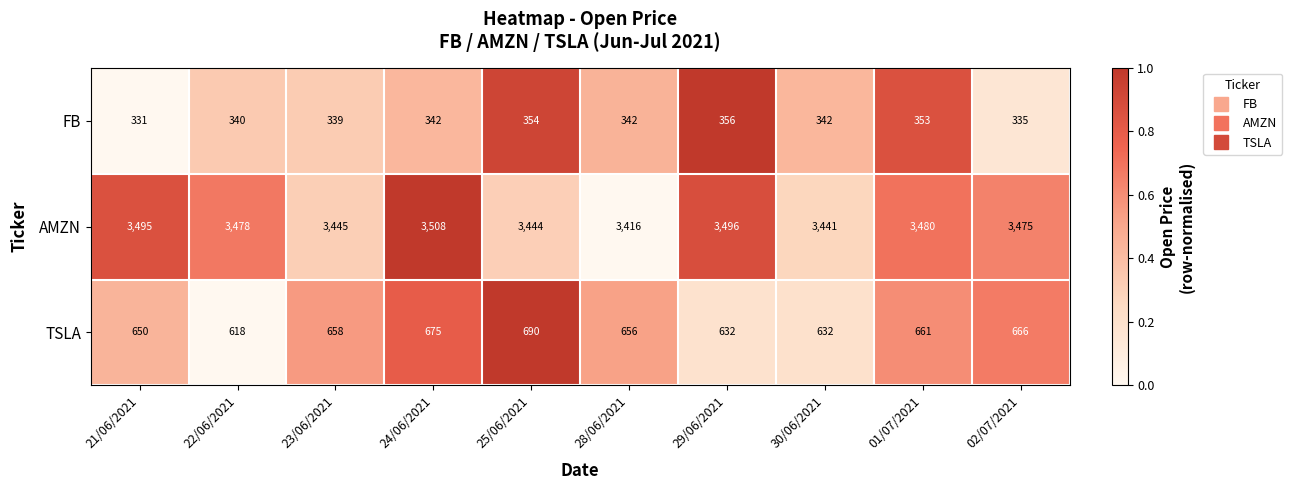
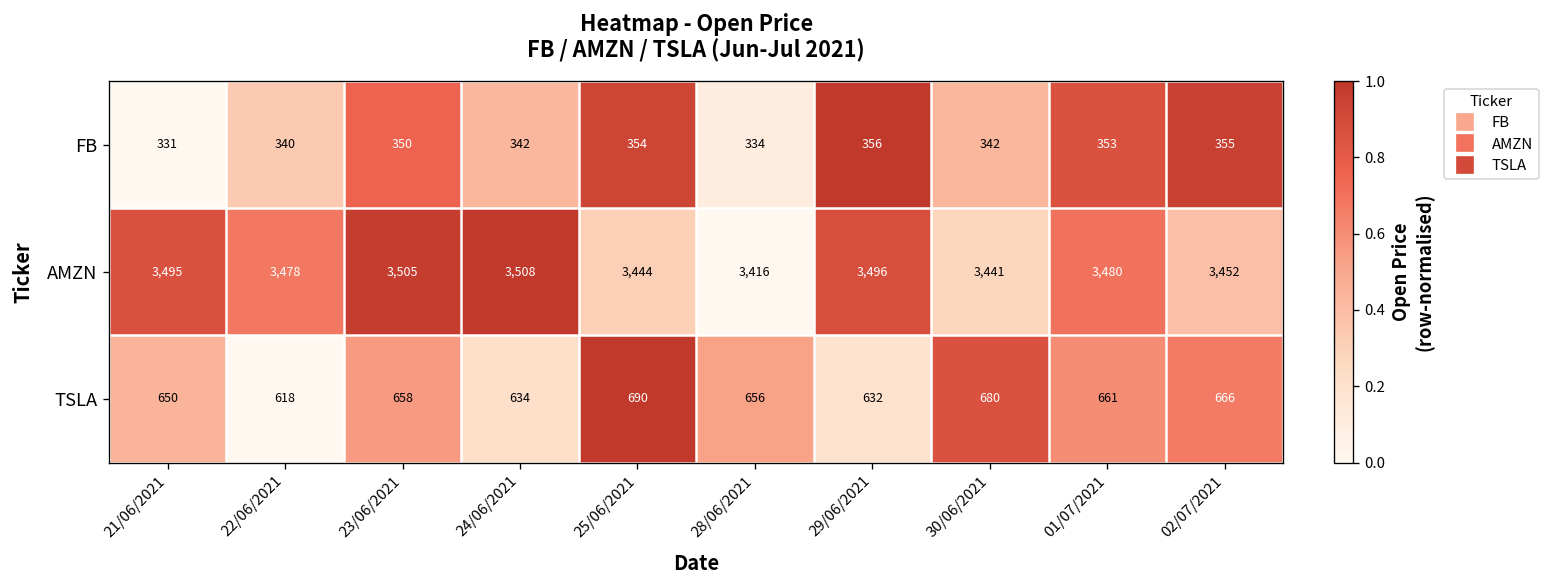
FB, 23/06/2021: 339 -> 350
FB, 28/06/2021: 342 -> 334
FB, 02/07/2021: 335 -> 355
AMZN, 23/06/2021: 3,445 -> 3,505
AMZN, 02/07/2021: 3,475 -> 3,452
TSLA, 24/06/2021: 675 -> 634
TSLA, 30/06/2021: 632 -> 680
